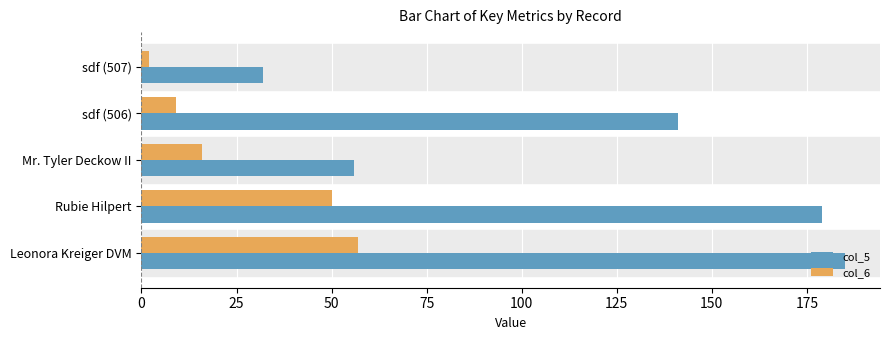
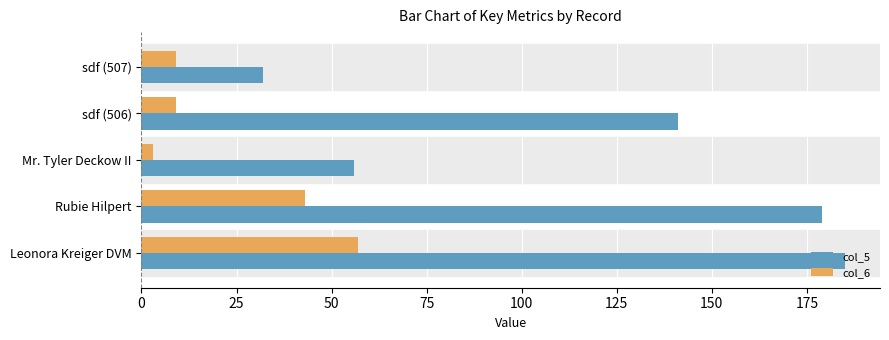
col_6, sdf (507): 2 -> 9
col_6, Mr. Tyler Deckow II: 16 -> 3
col_6, Rubie Hilpert: 50 -> 43
